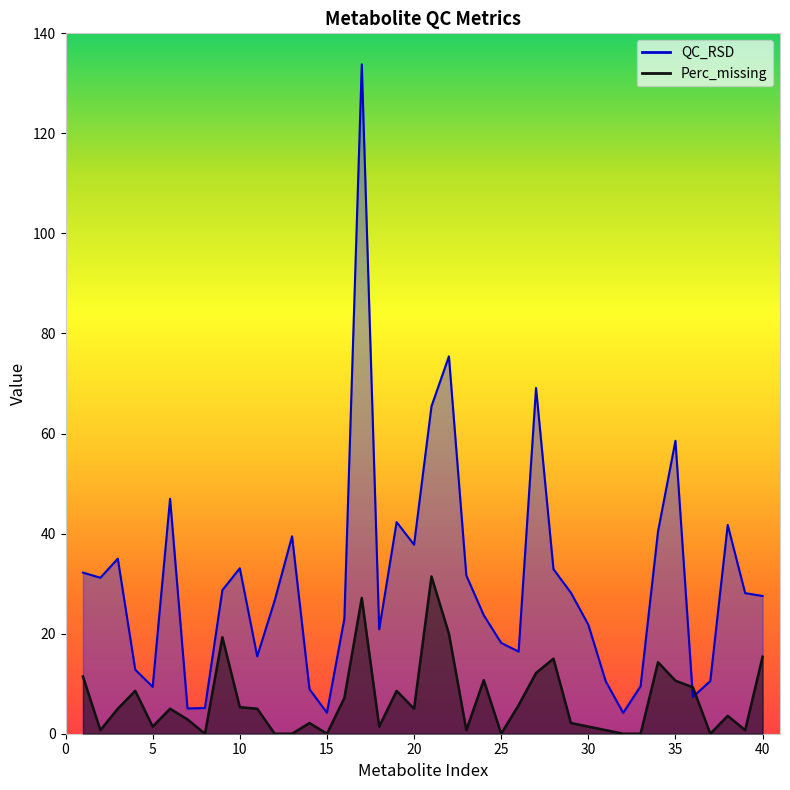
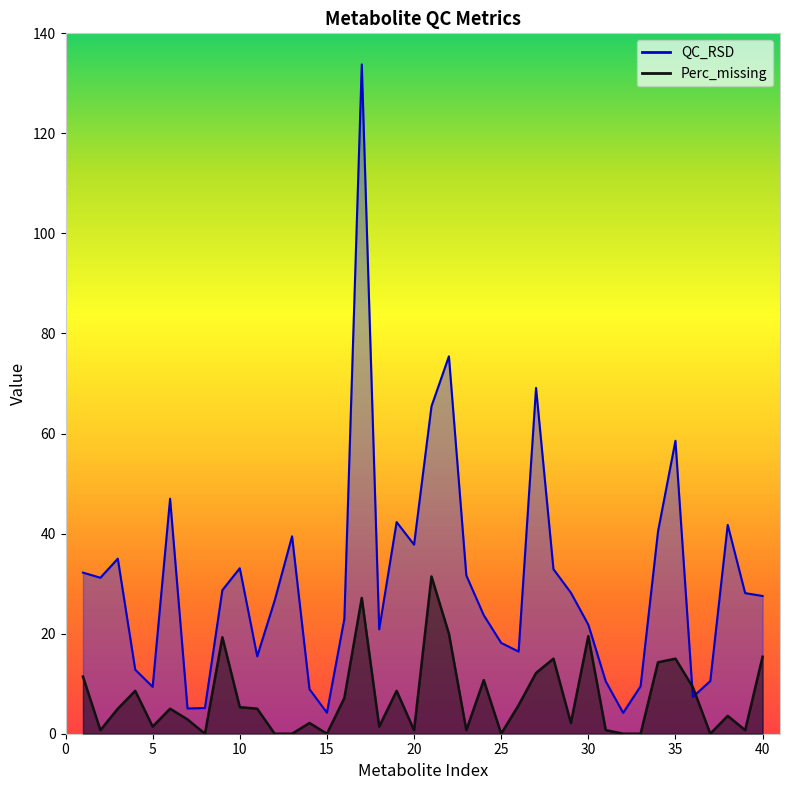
Perc_missing, 20: 5 -> 1
Perc_missing, 30: 1 -> 19
Perc_missing, 35: 11 -> 15
